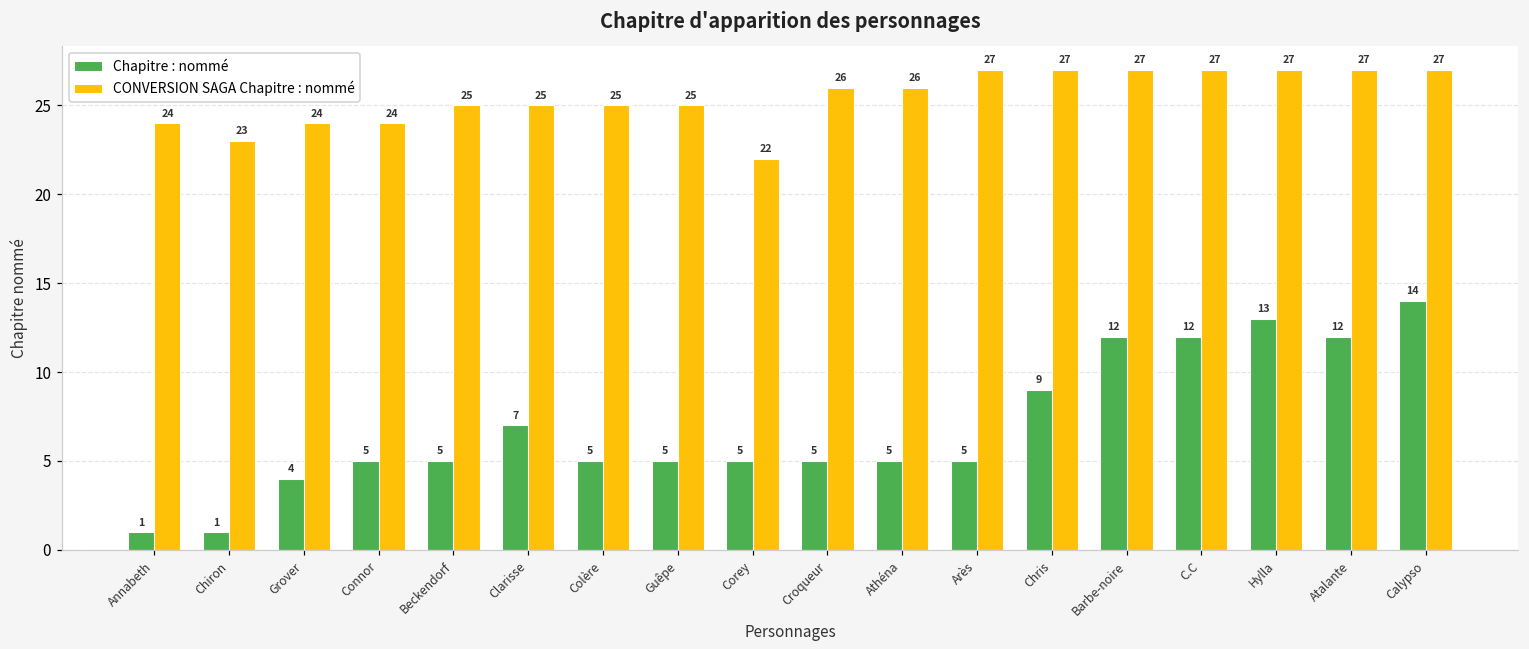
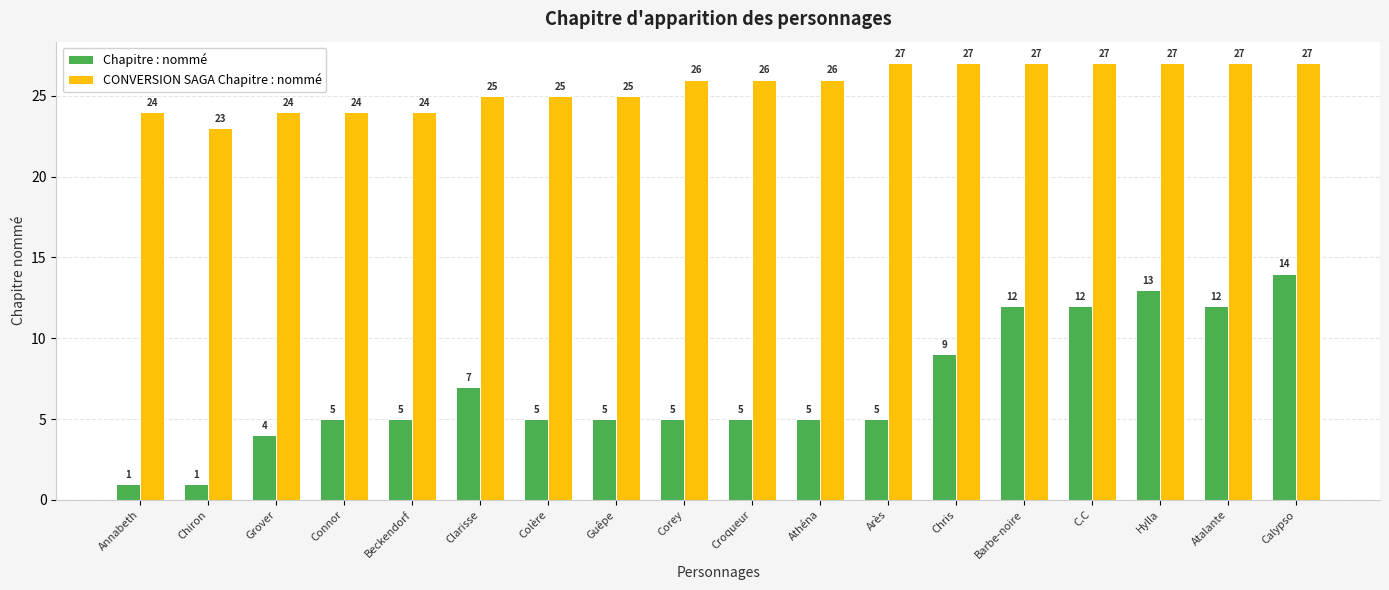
CONVERSION SAGA Chapitre : nommé, Beckendorf: 25 -> 24
CONVERSION SAGA Chapitre : nommé, Corey: 22 -> 26
